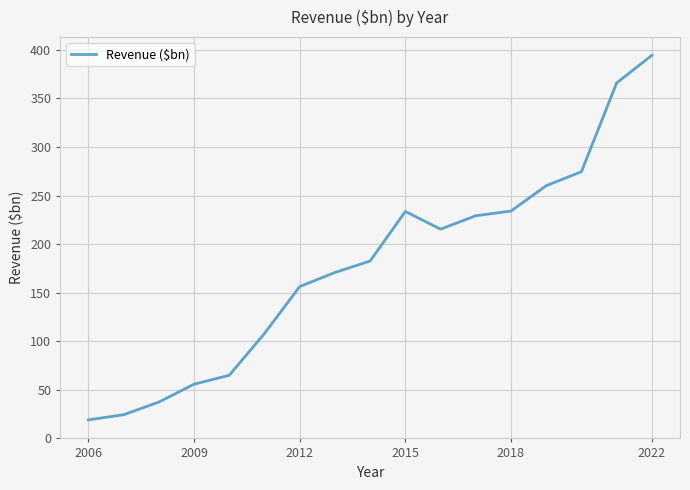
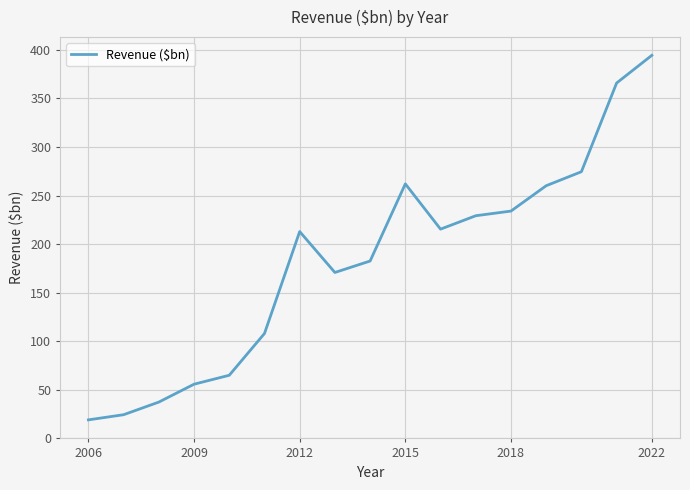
2012: 160 -> 210
2015: 230 -> 260
